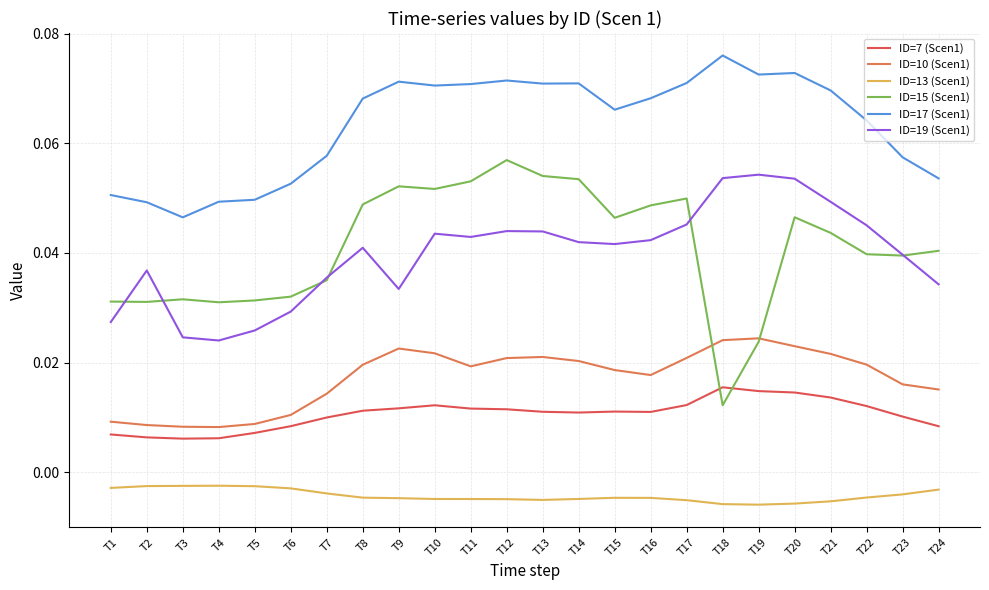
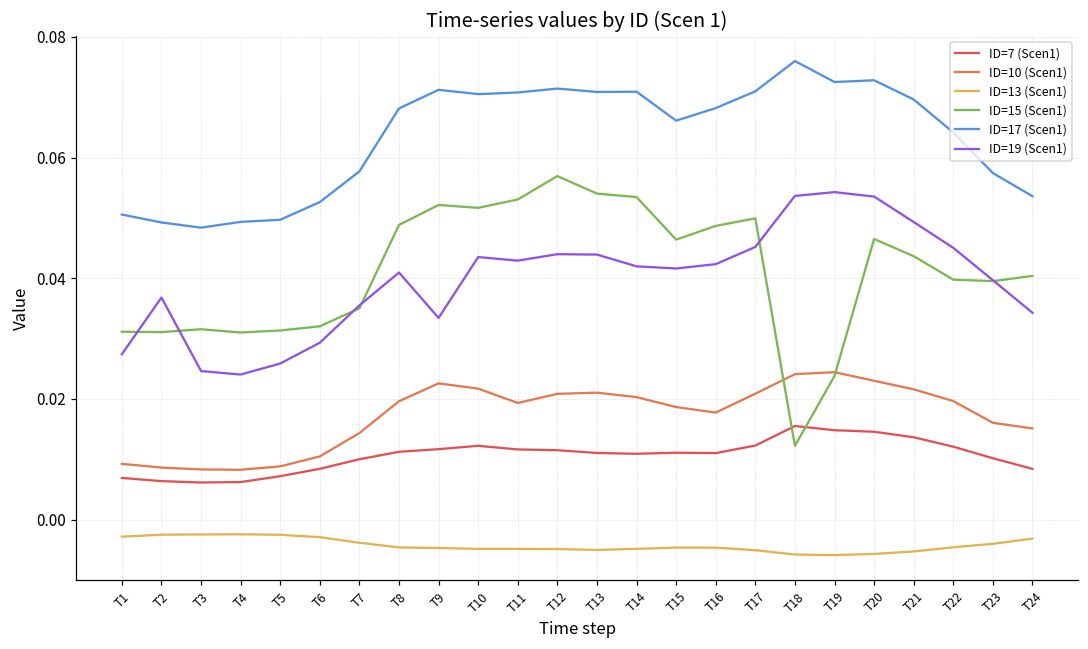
ID=17 (Scen1), T3: 0.047 -> 0.048
